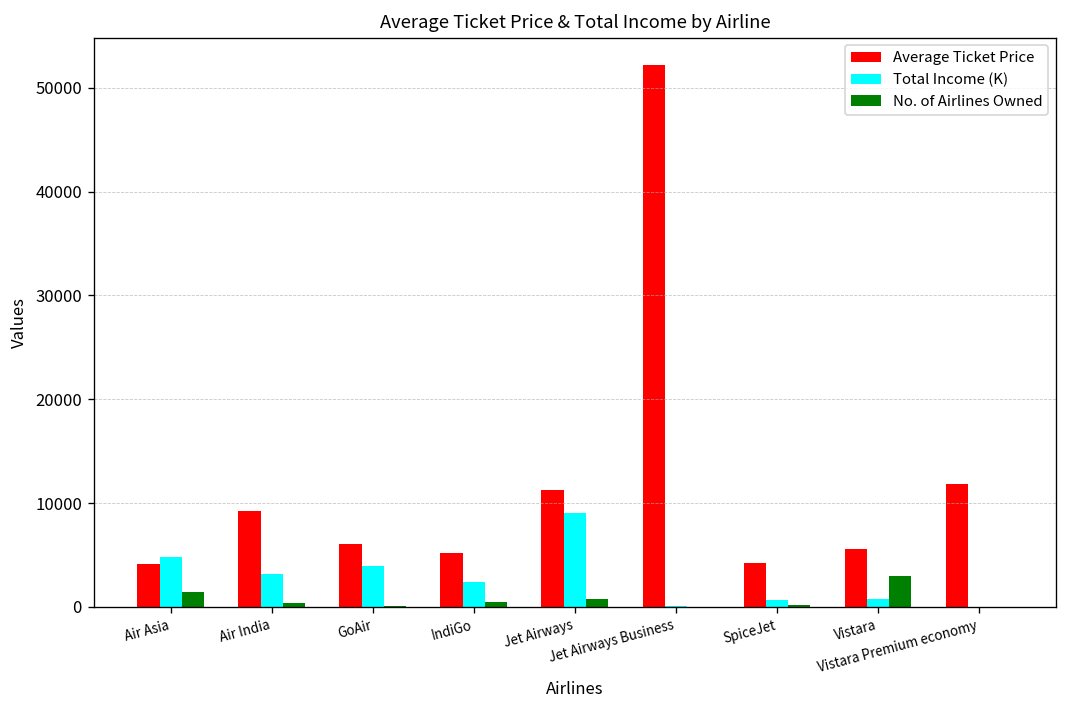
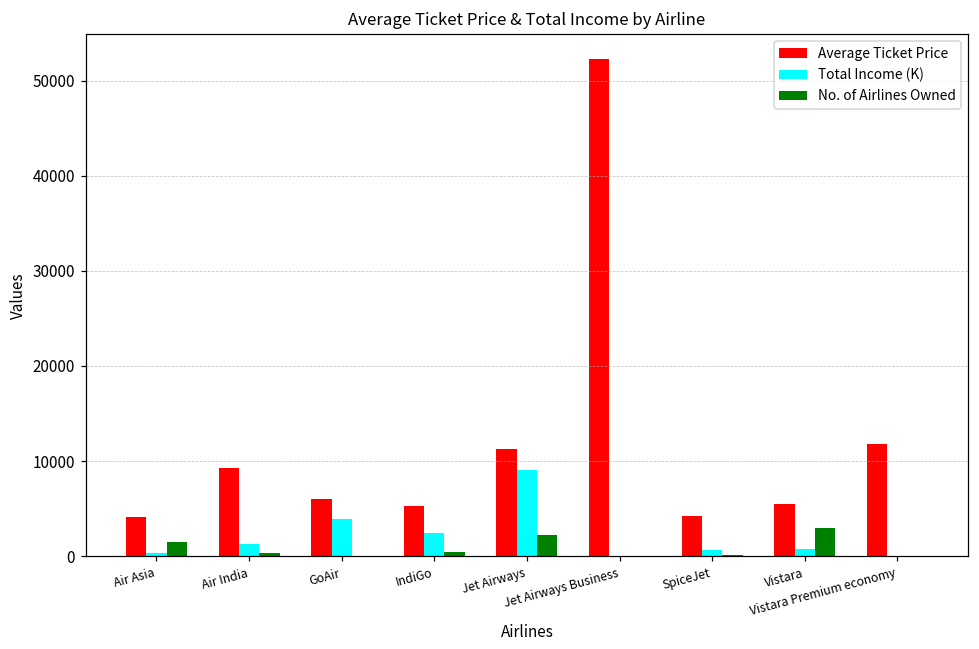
Total Income (K), Air Asia: 5000 -> 0
Total Income (K), Air India: 3000 -> 1000
No. of Airlines Owned, Jet Airways: 1000 -> 2000
